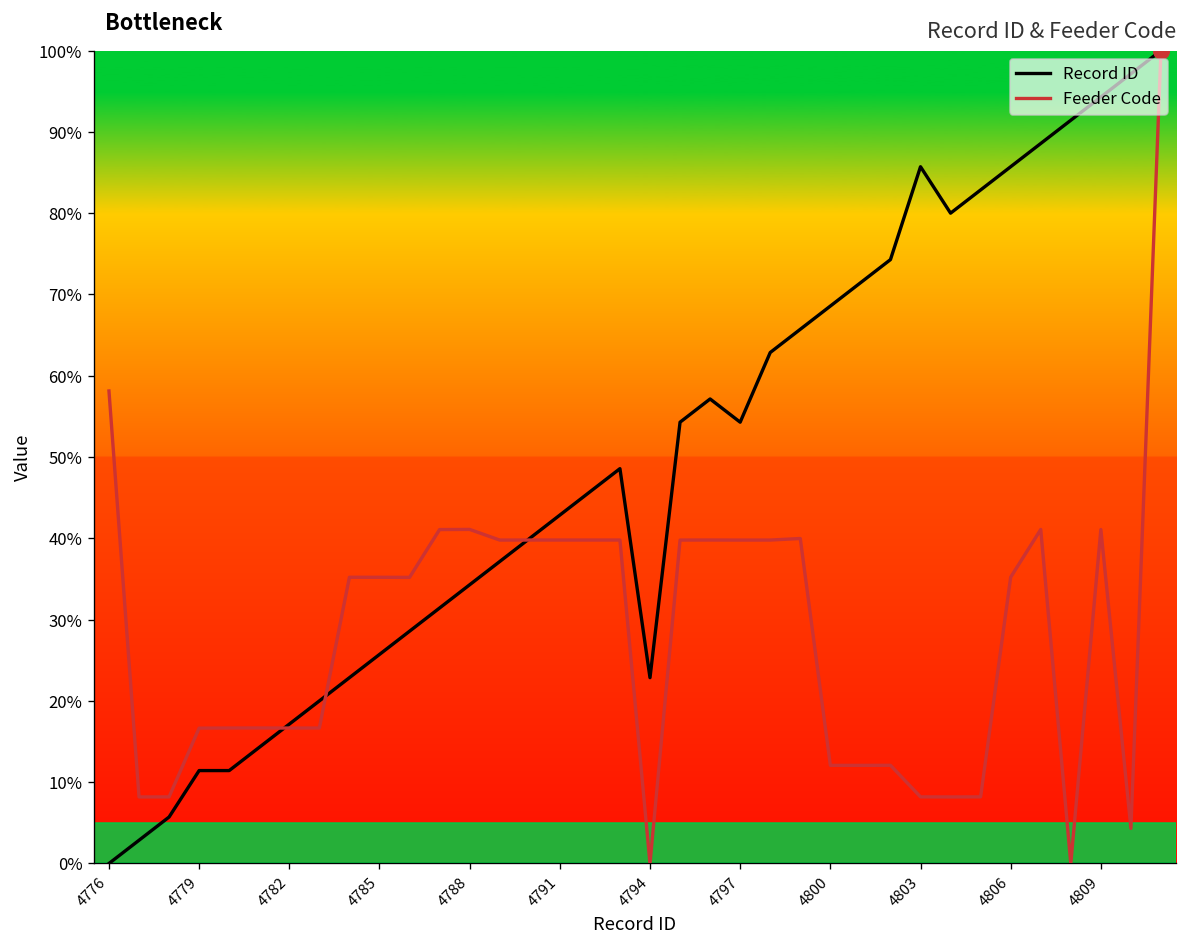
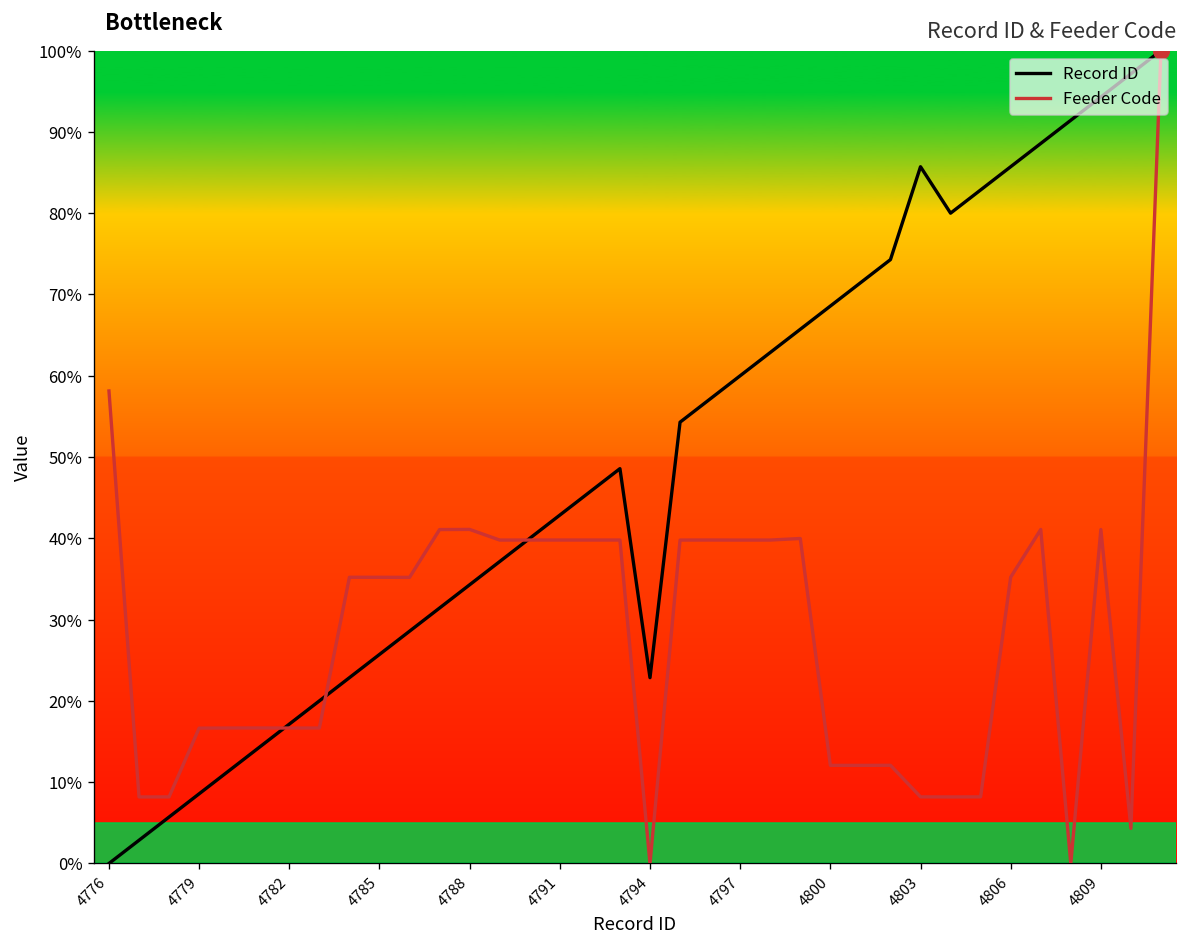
Record ID, 4779: 11% -> 9%
Record ID, 4797: 54% -> 60%
